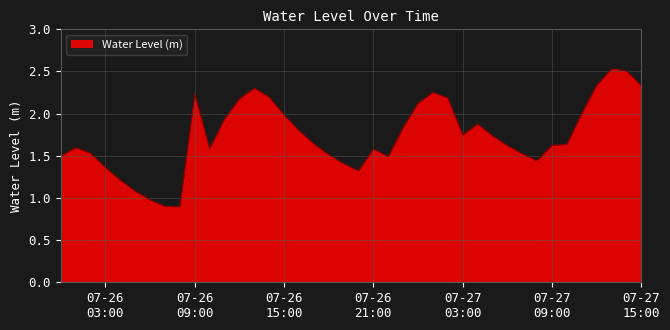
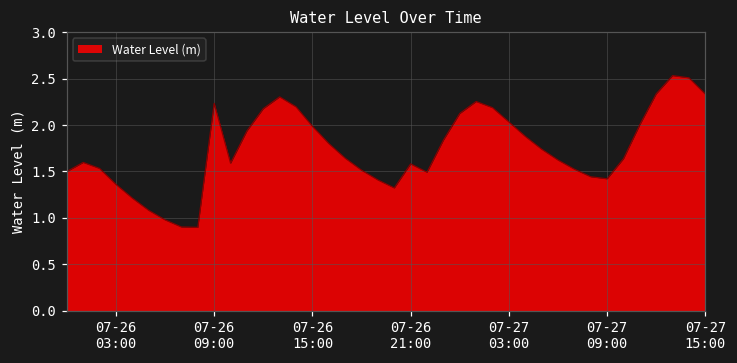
07-27 03:00: 1.7 -> 2.0
07-27 09:00: 1.6 -> 1.4
